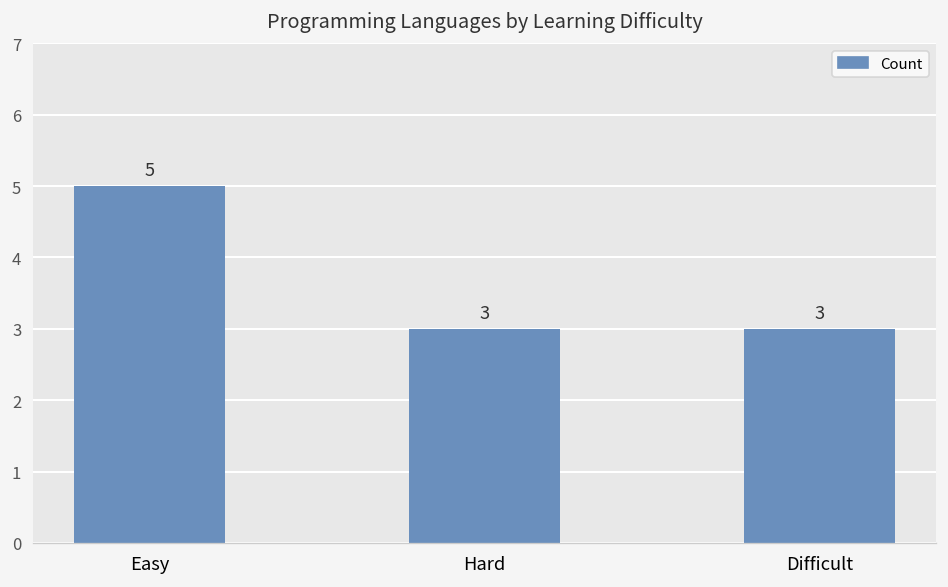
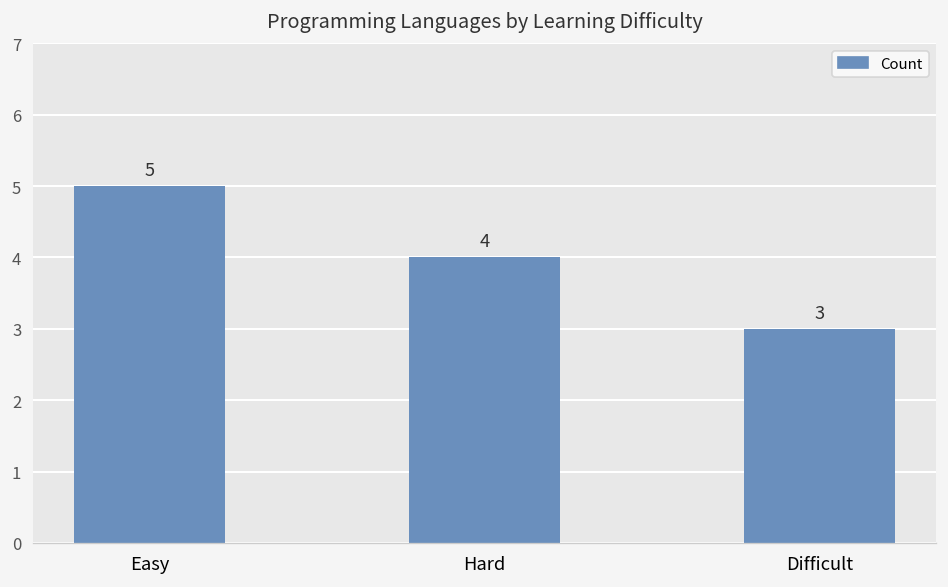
Hard: 3 -> 4
